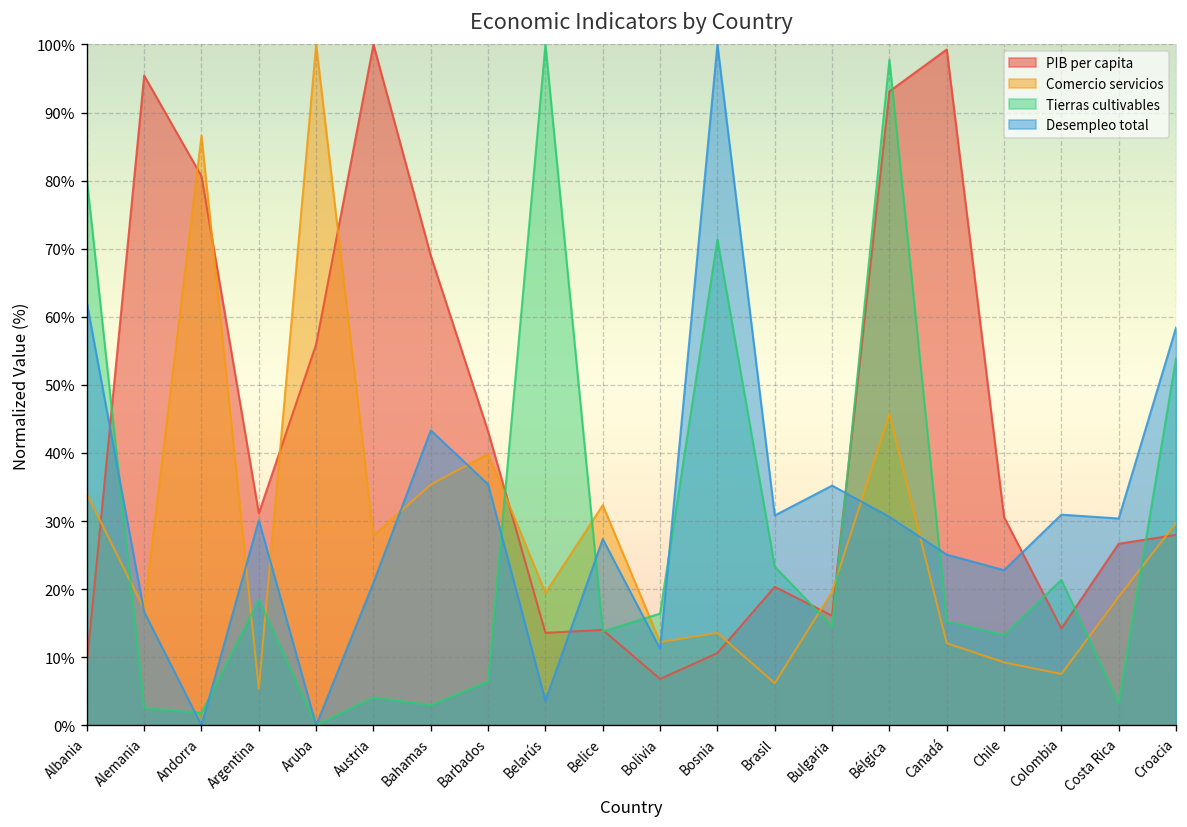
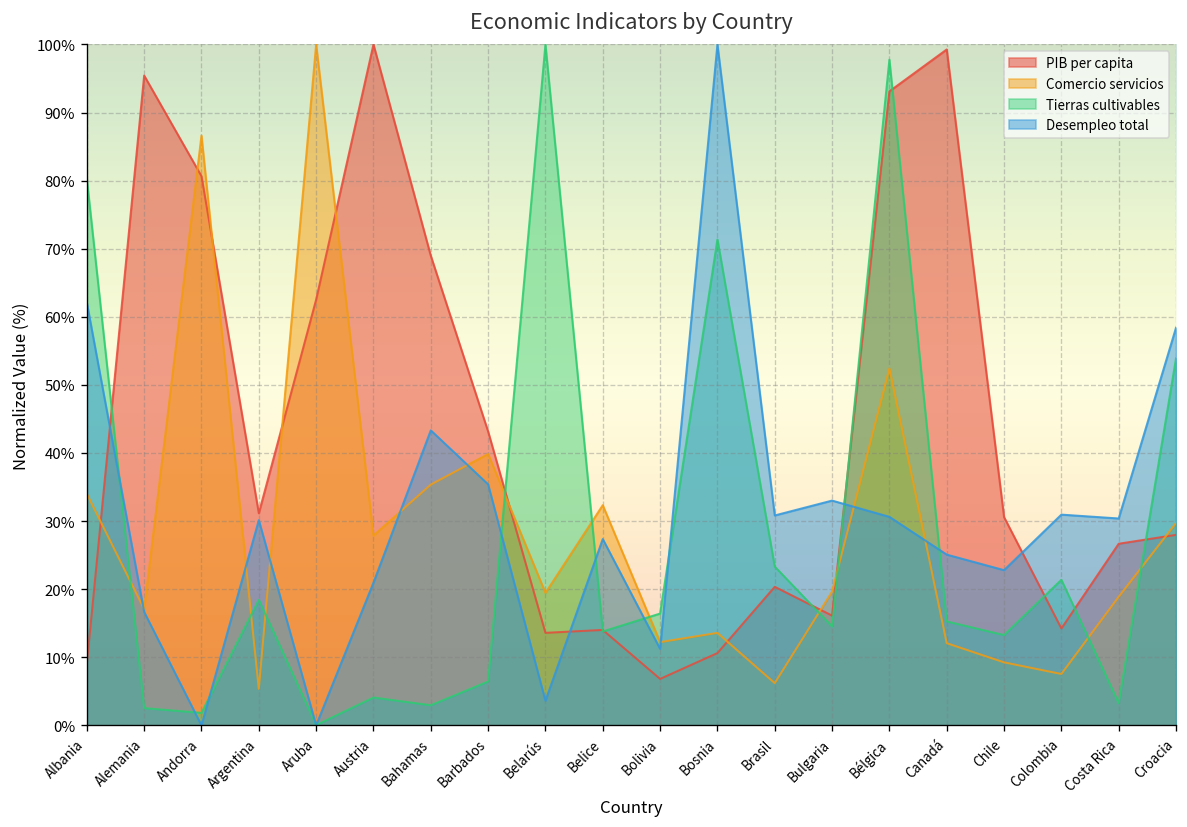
PIB per capita, Aruba: 56% -> 63%
Desempleo total, Bulgaria: 35% -> 33%
Comercio servicios, Bélgica: 46% -> 52%
